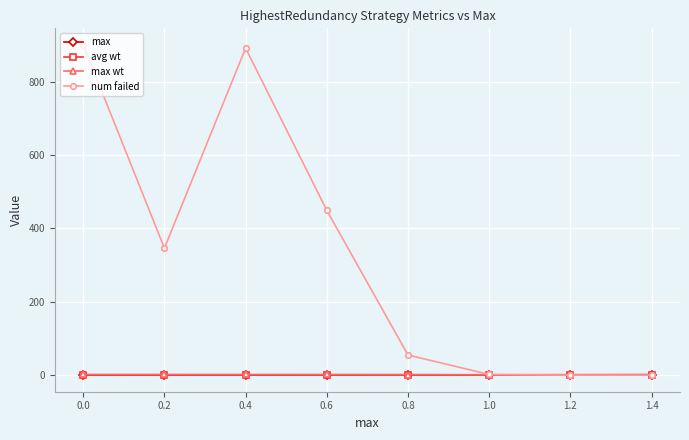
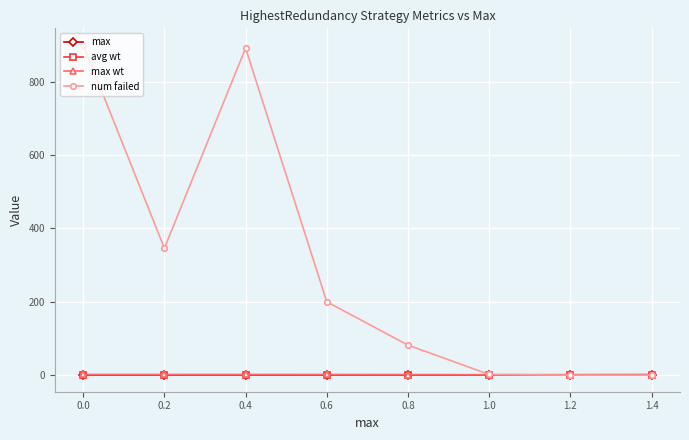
num failed, 0.6: 450 -> 200
num failed, 0.8: 60 -> 80
